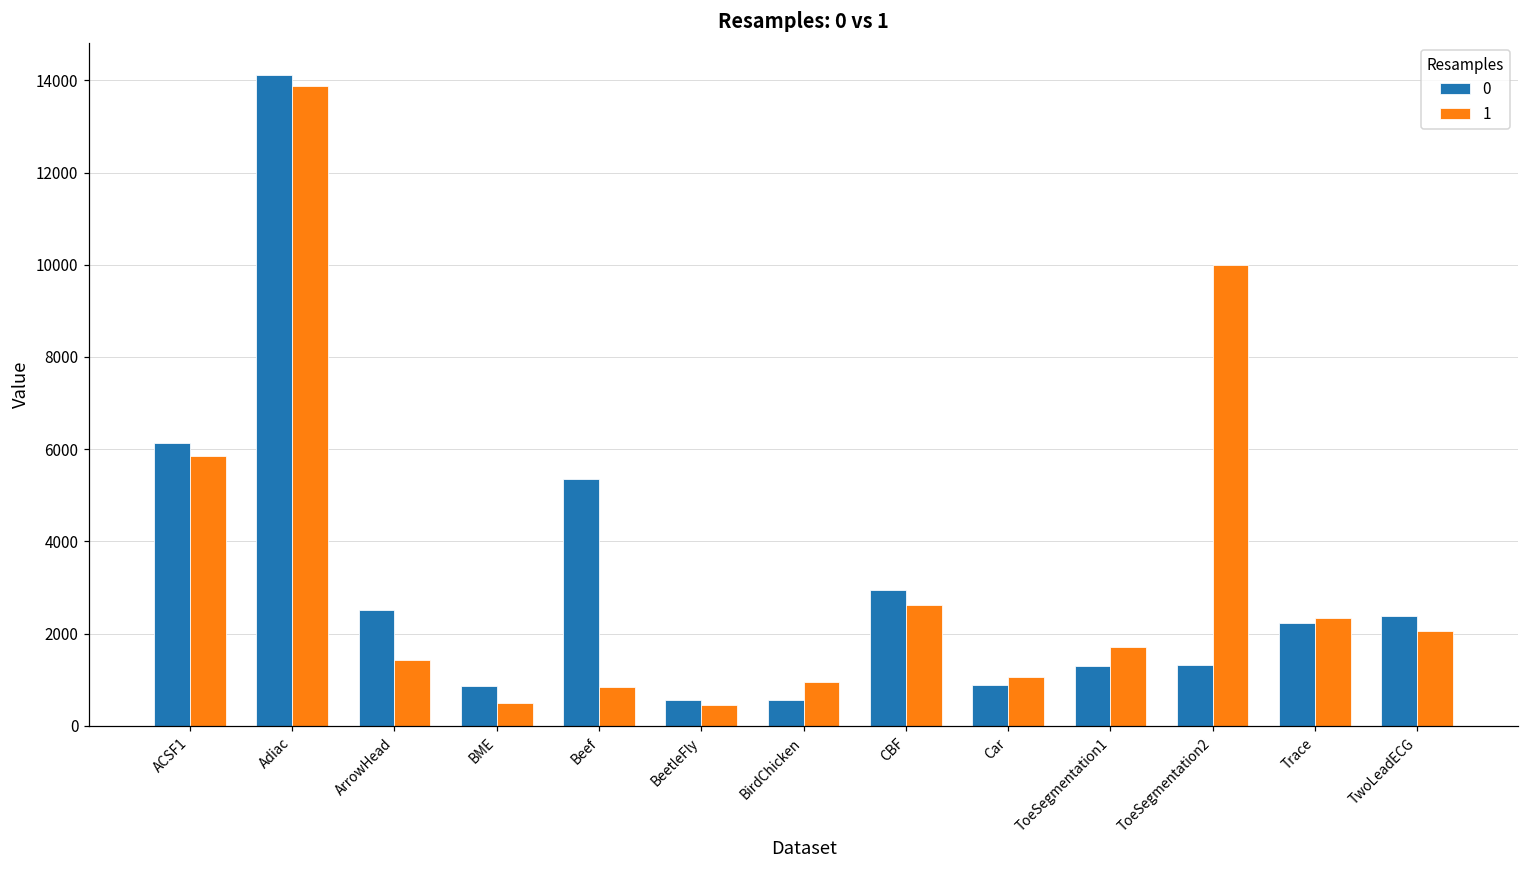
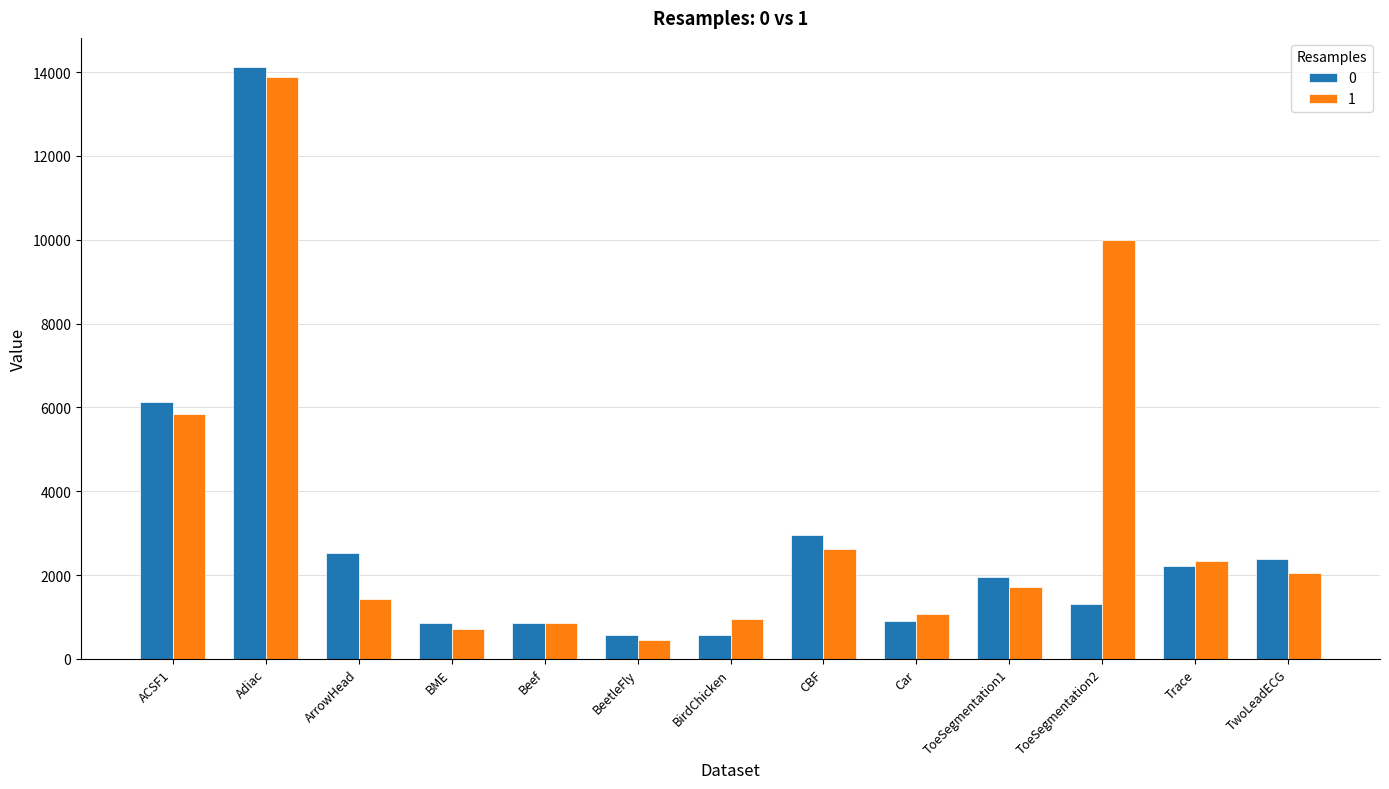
1, BME: 500 -> 700
0, Beef: 5300 -> 900
0, ToeSegmentation1: 1300 -> 1900
